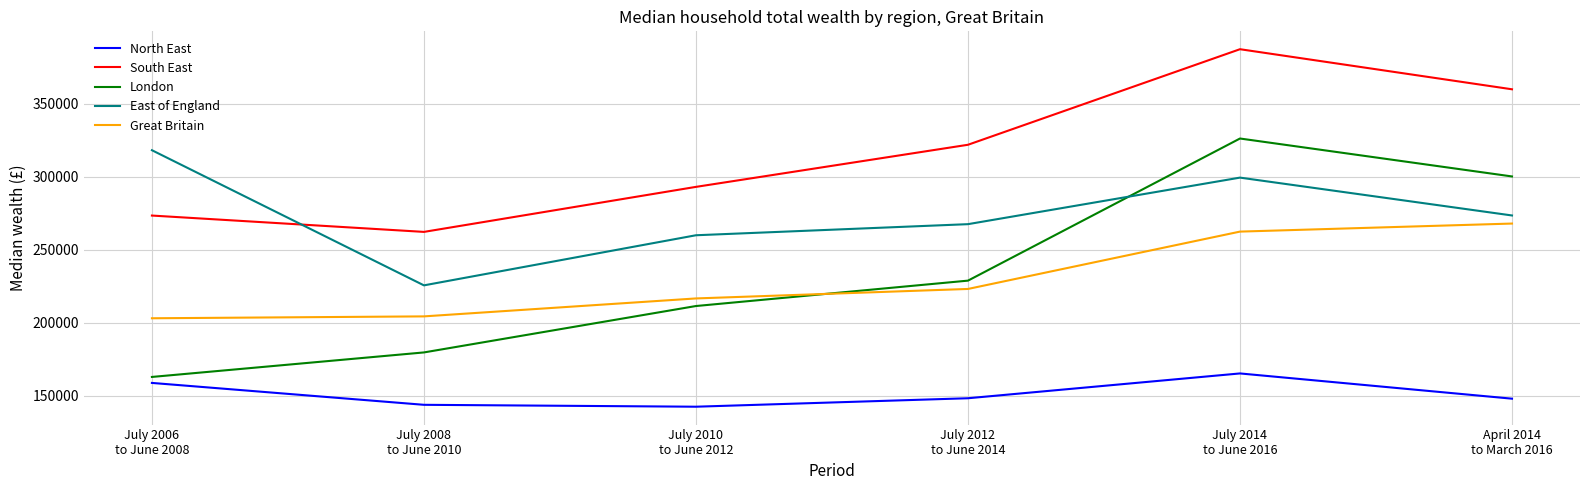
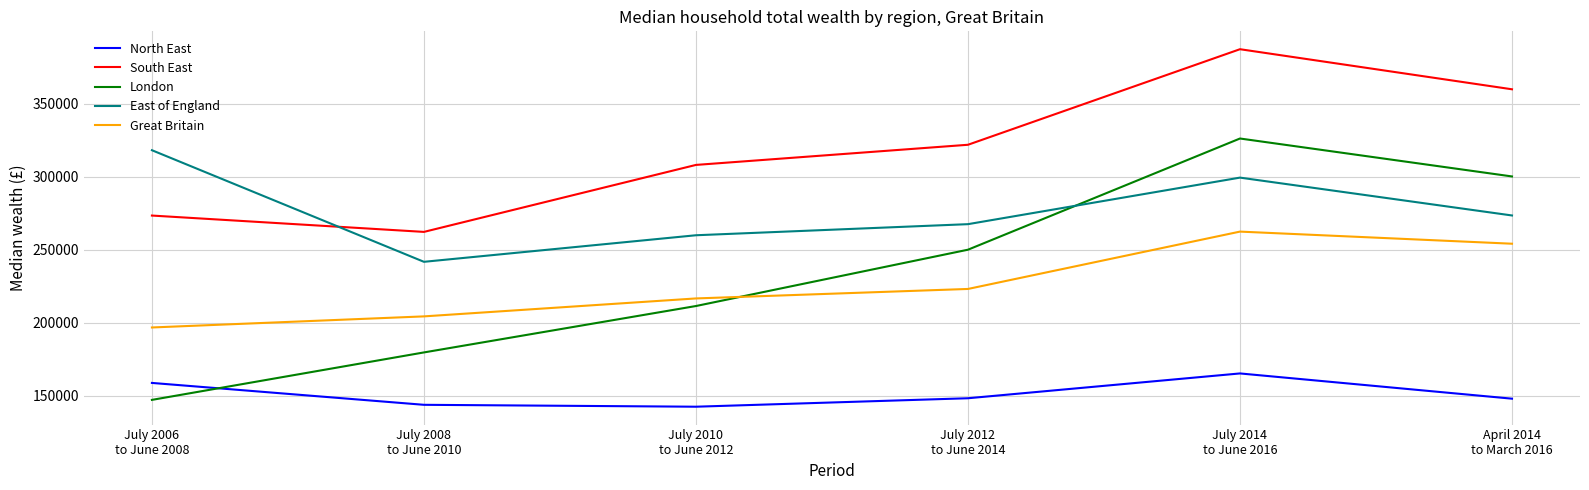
London, July 2006 to June 2008: 163000 -> 147000
Great Britain, July 2006 to June 2008: 203000 -> 197000
East of England, July 2008 to June 2010: 226000 -> 242000
South East, July 2010 to June 2012: 293000 -> 308000
London, July 2012 to June 2014: 229000 -> 250000
Great Britain, April 2014 to March 2016: 268000 -> 254000
